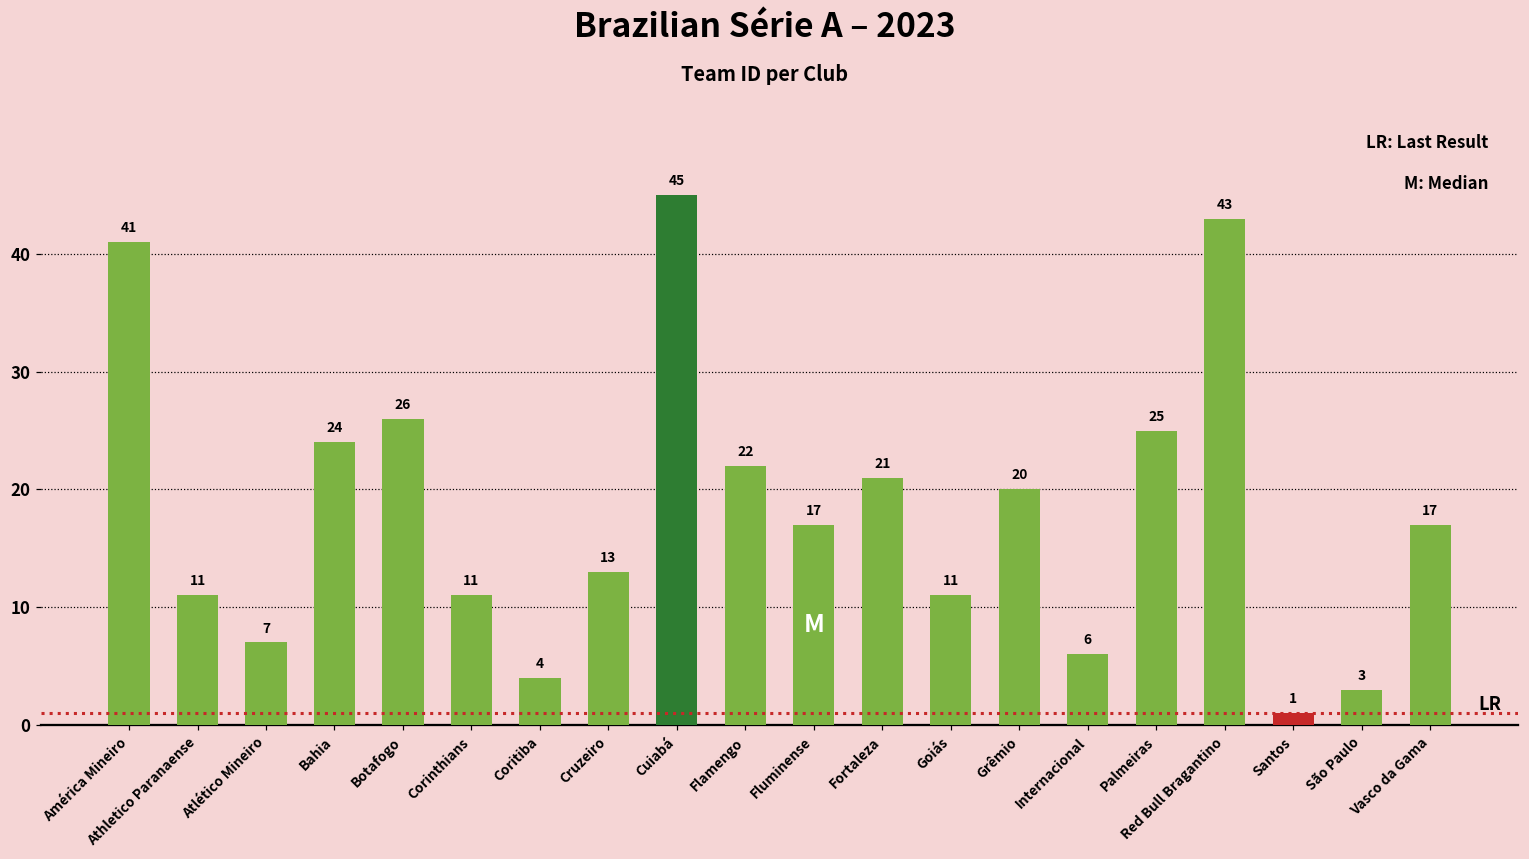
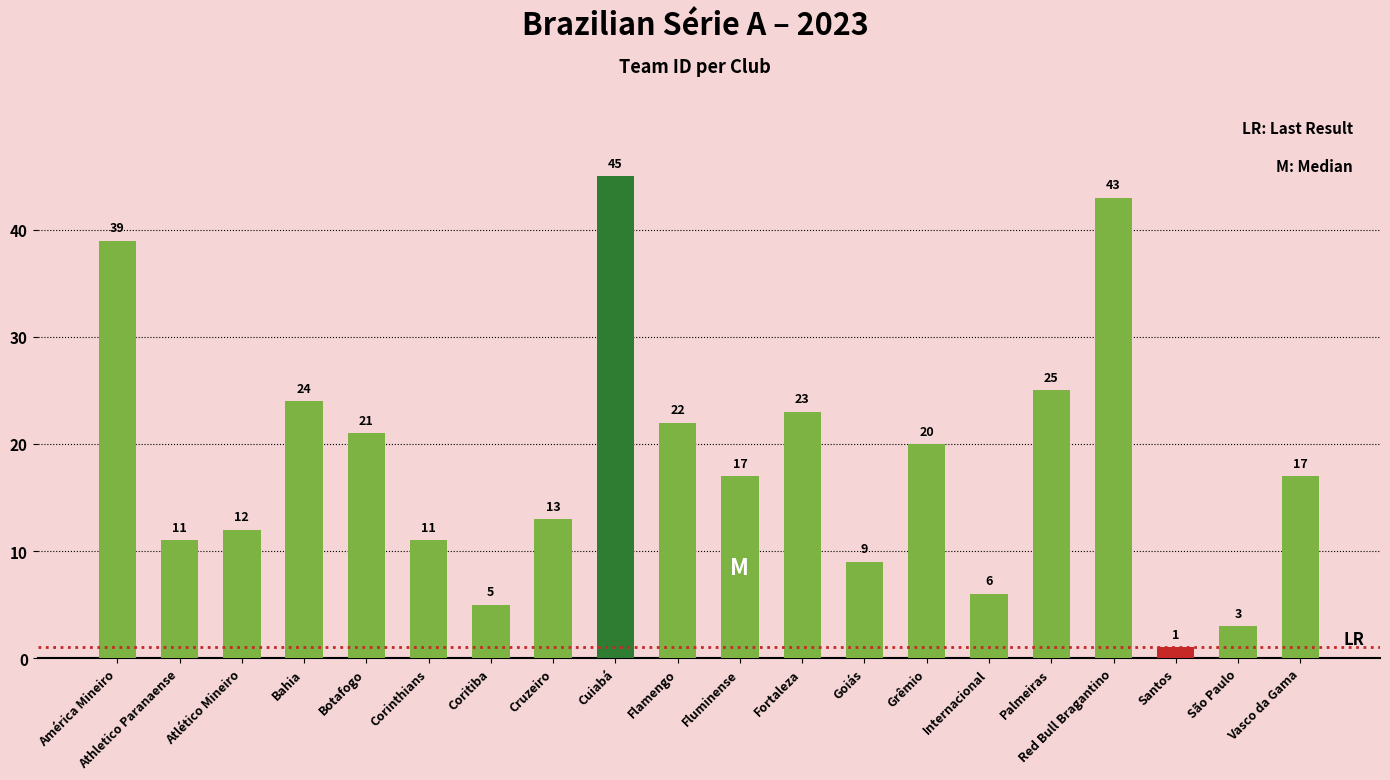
América Mineiro: 41 -> 39
Atlético Mineiro: 7 -> 12
Botafogo: 26 -> 21
Coritiba: 4 -> 5
Fortaleza: 21 -> 23
Goiás: 11 -> 9
